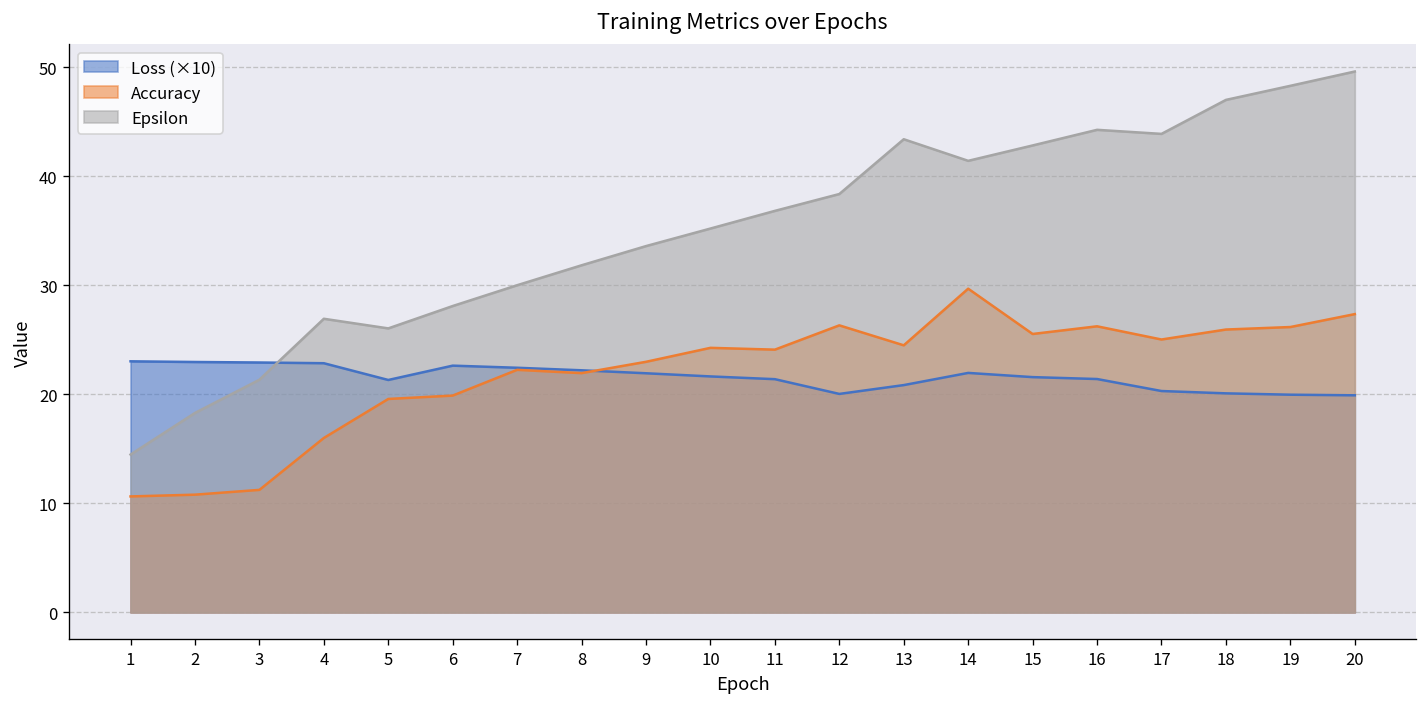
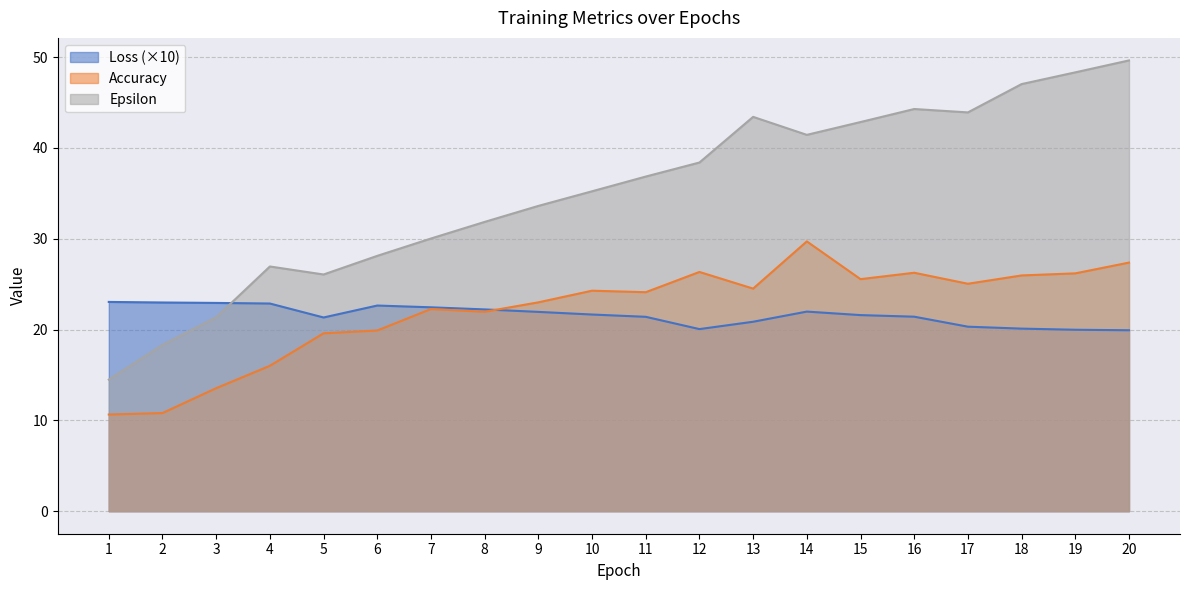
Accuracy, 3: 11 -> 14
